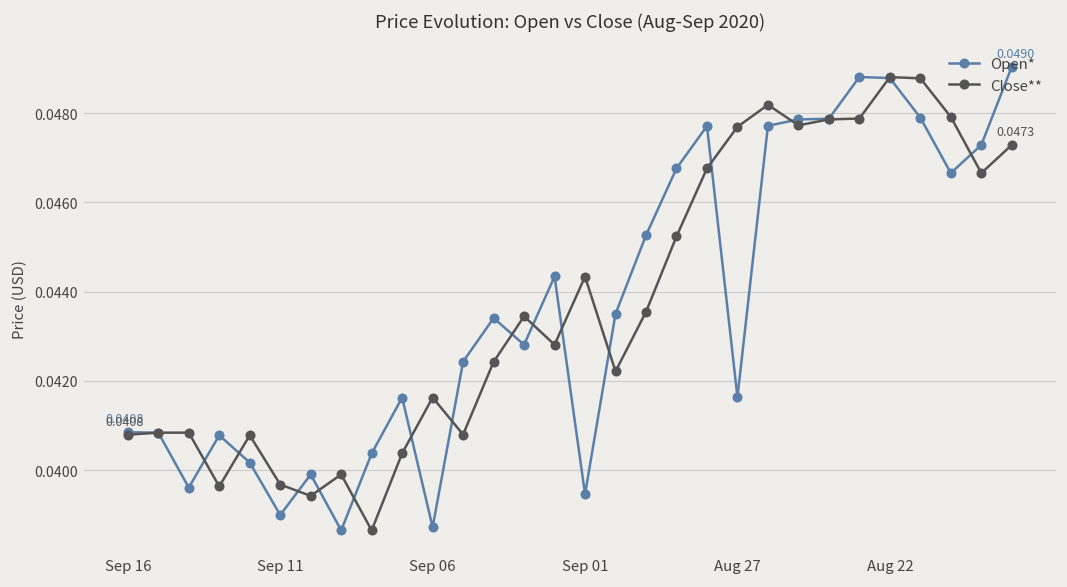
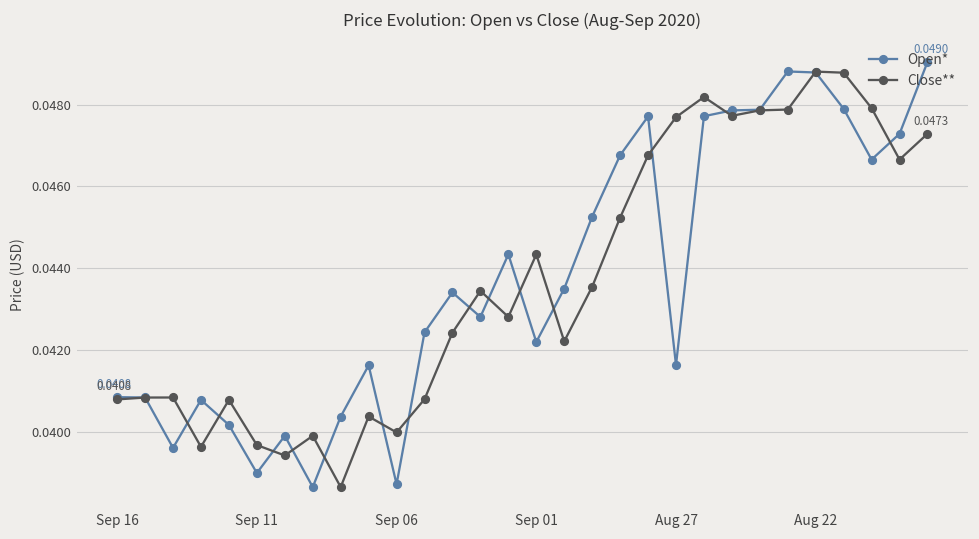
Close**, Sep 06: 0.0416 -> 0.0400
Open*, Sep 01: 0.0395 -> 0.0422
